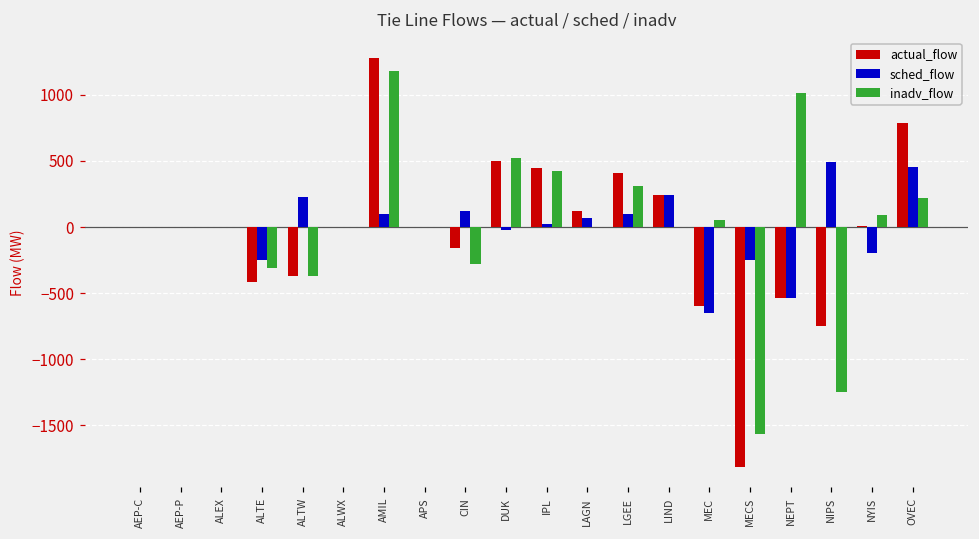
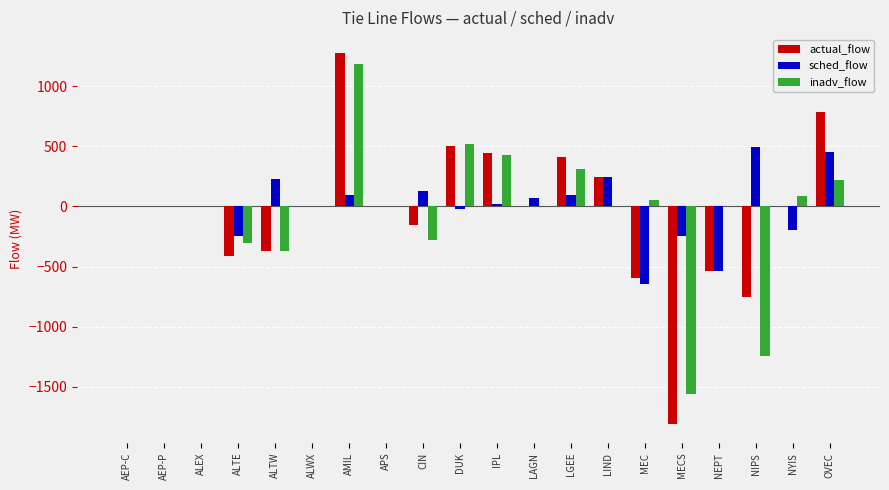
actual_flow, LAGN: 120 -> 0
inadv_flow, NEPT: 1010 -> 0
